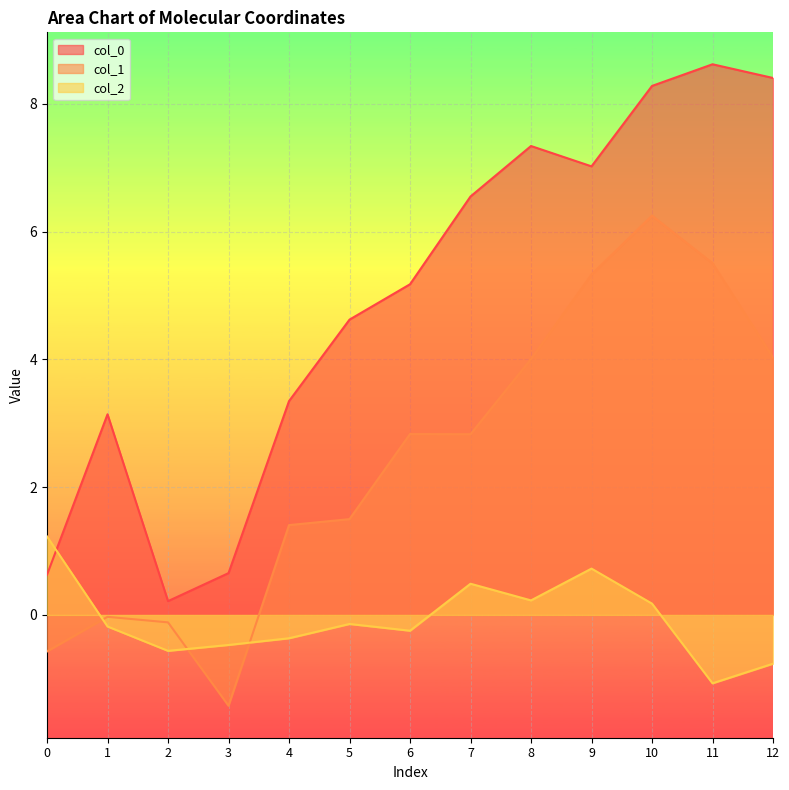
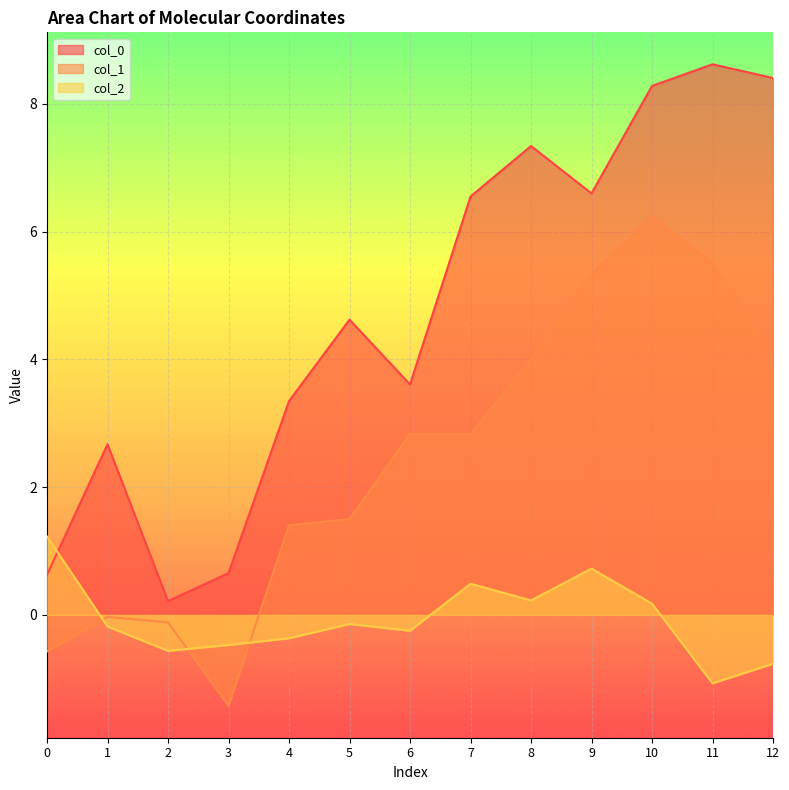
col_0, 1: 3.1 -> 2.7
col_0, 6: 5.2 -> 3.6
col_0, 9: 7.0 -> 6.6
